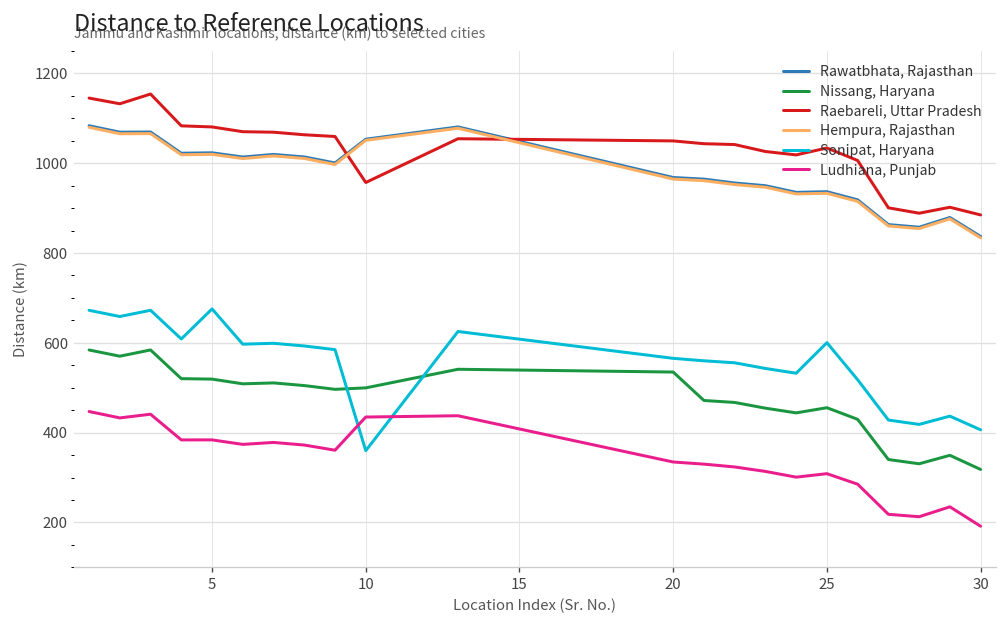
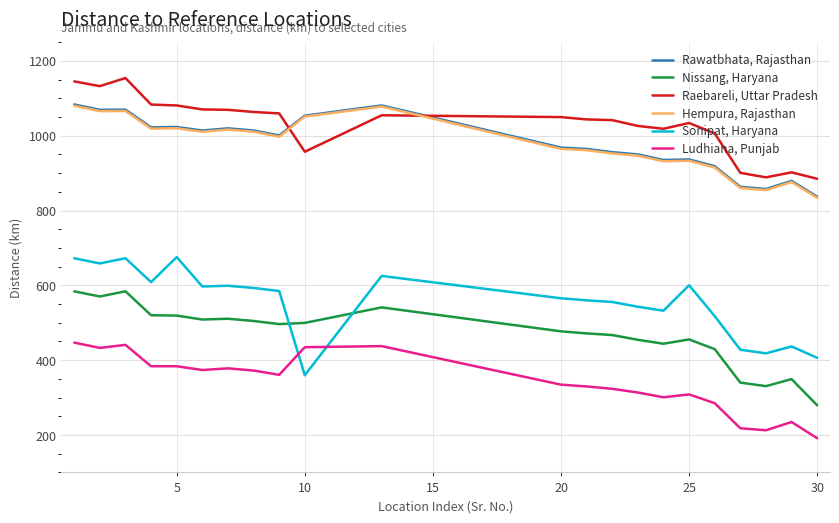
Nissang, Haryana, 20: 530 -> 480
Nissang, Haryana, 30: 320 -> 280
